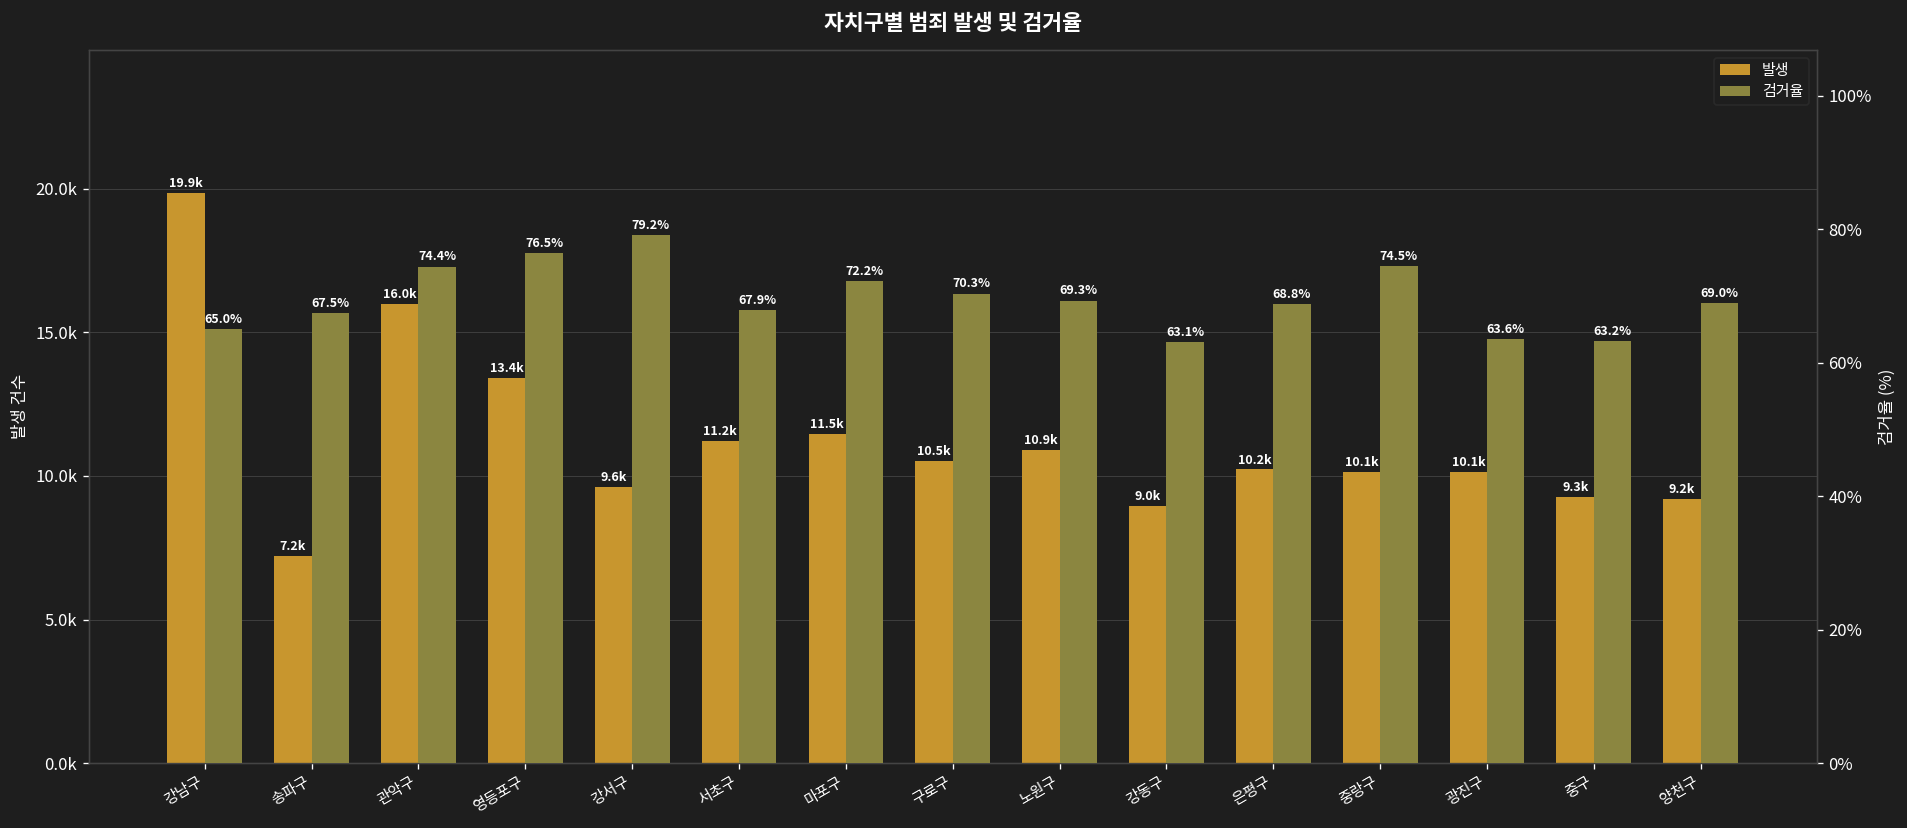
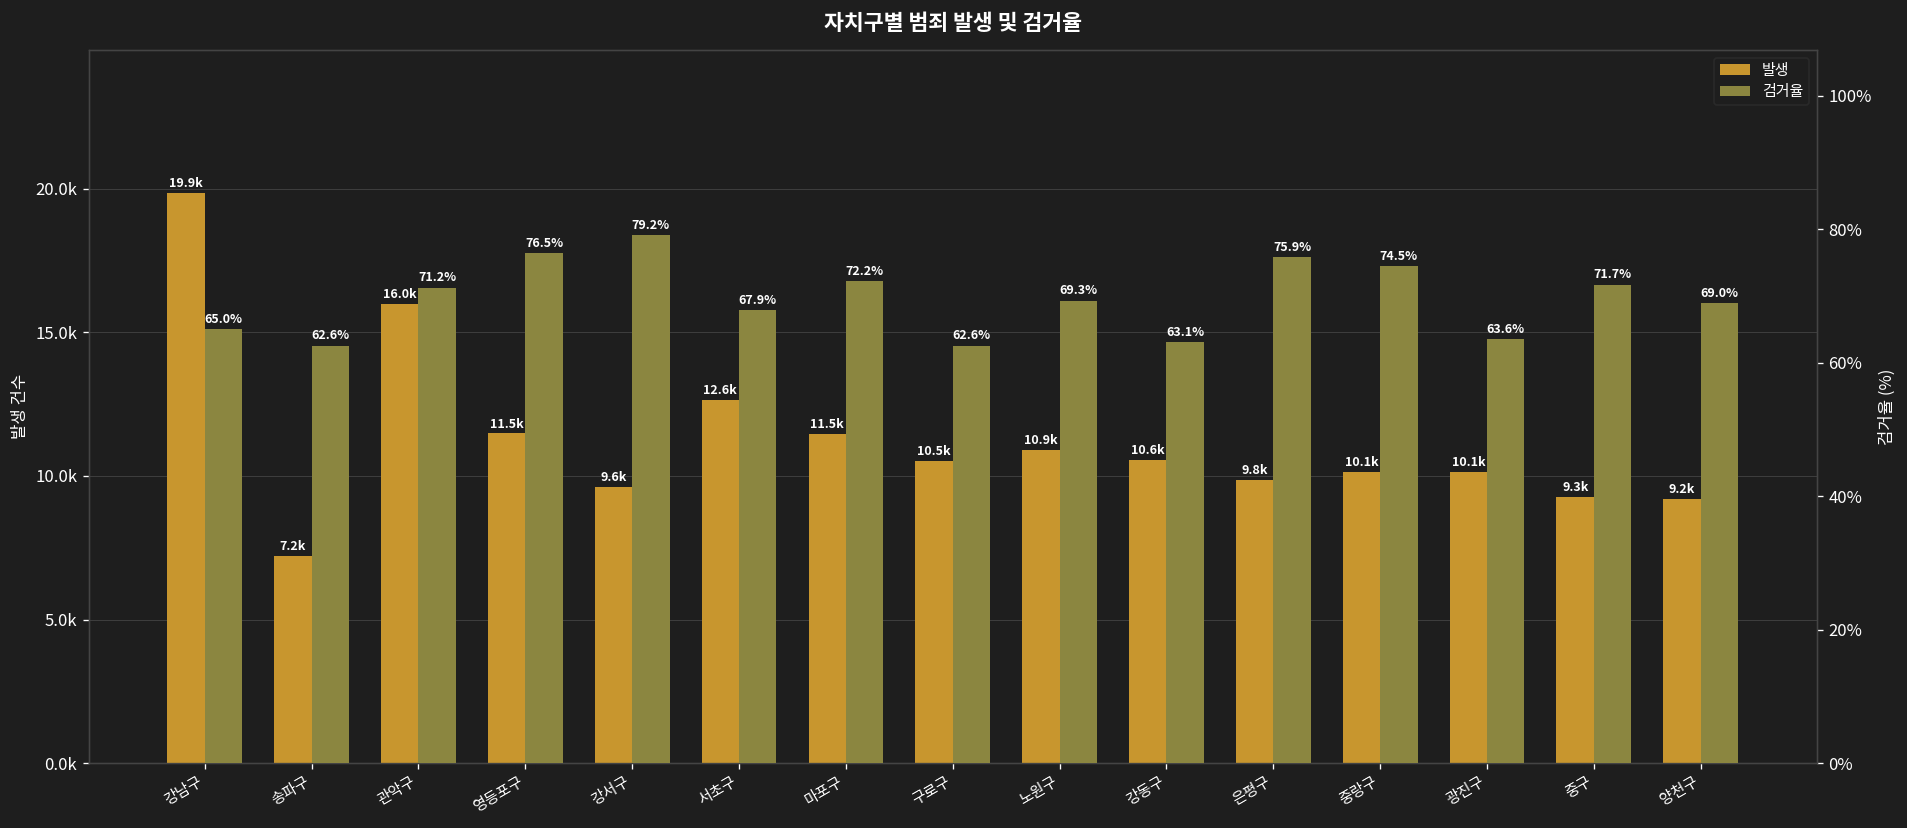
발생, 영등포구: 13.4k -> 11.5k
발생, 서초구: 11.2k -> 12.6k
발생, 강동구: 9.0k -> 10.6k
발생, 은평구: 10.2k -> 9.8k
검거율, 송파구: 67.5% -> 62.6%
검거율, 관악구: 74.4% -> 71.2%
검거율, 구로구: 70.3% -> 62.6%
검거율, 은평구: 68.8% -> 75.9%
검거율, 중구: 63.2% -> 71.7%
